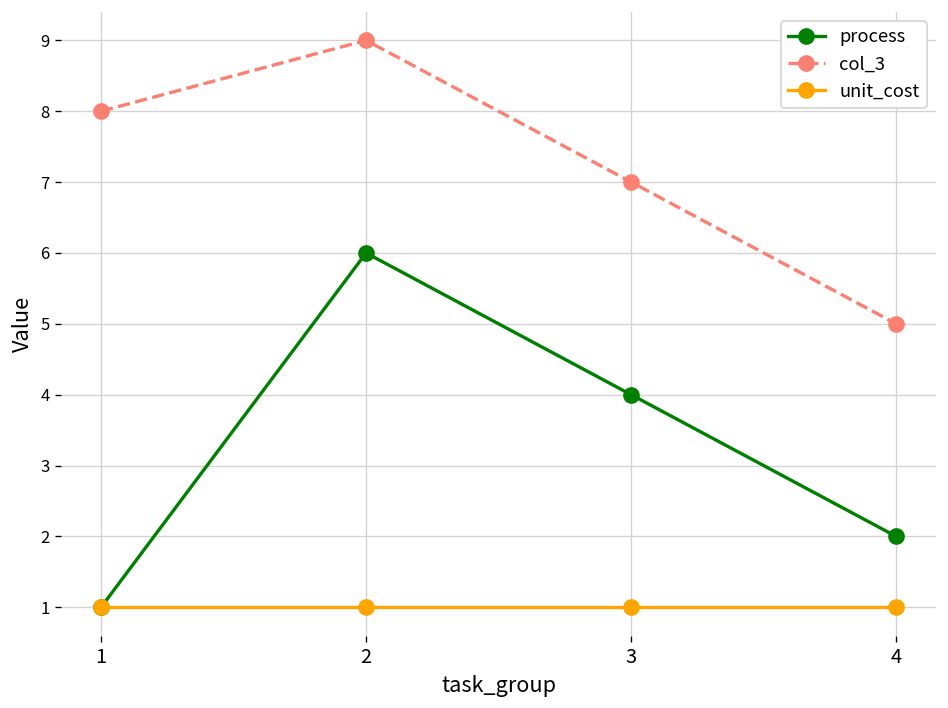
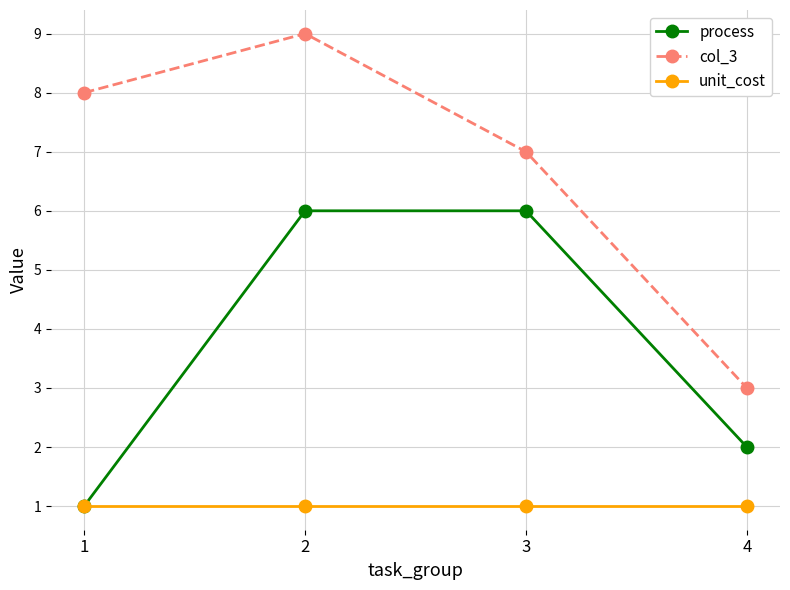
process, 3: 4 -> 6
col_3, 4: 5 -> 3
